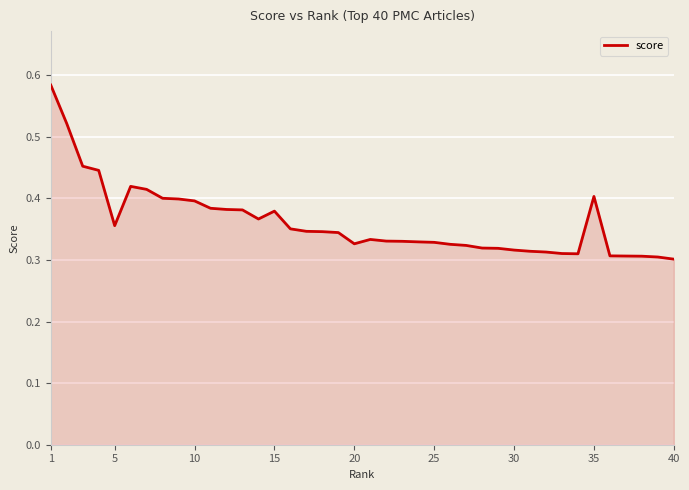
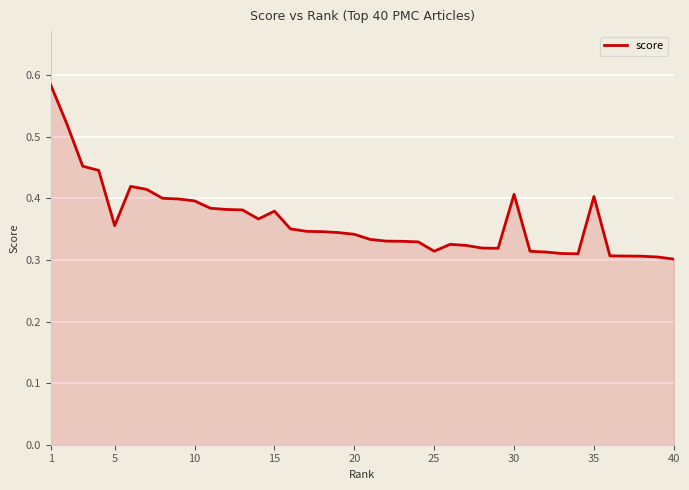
20: 0.33 -> 0.34
25: 0.33 -> 0.31
30: 0.32 -> 0.41
